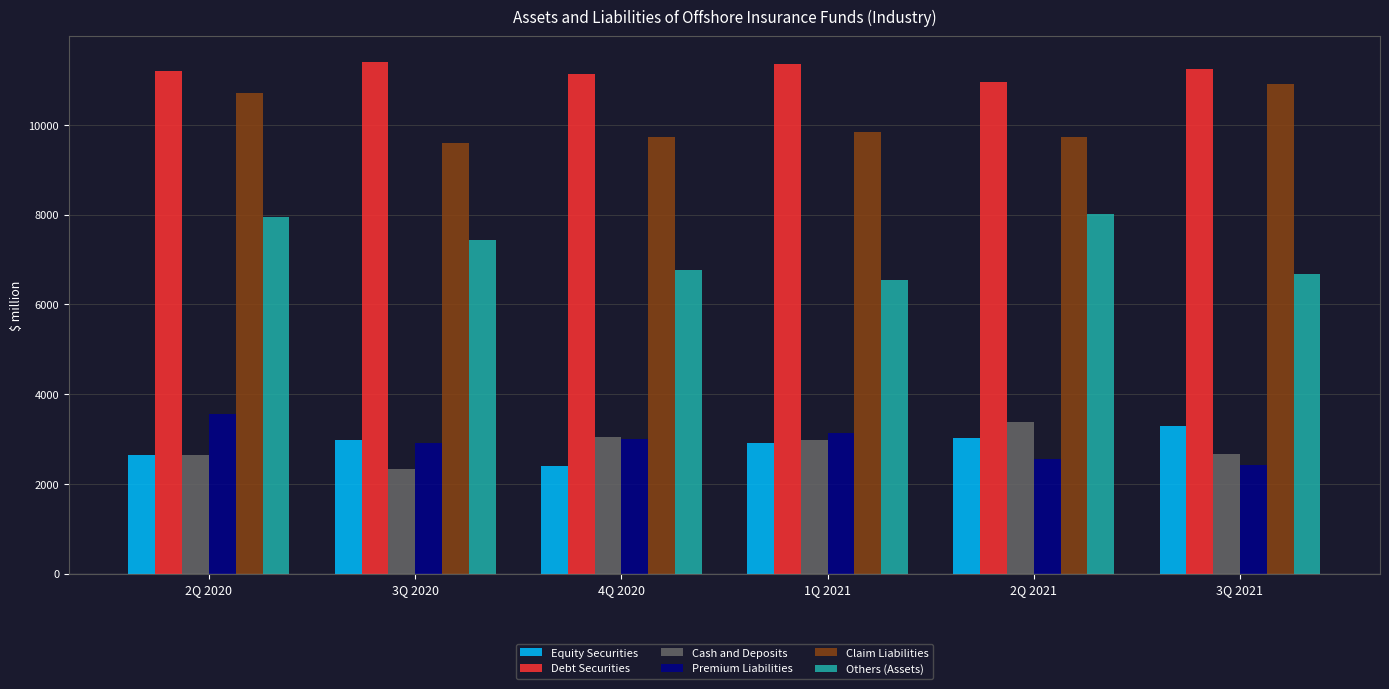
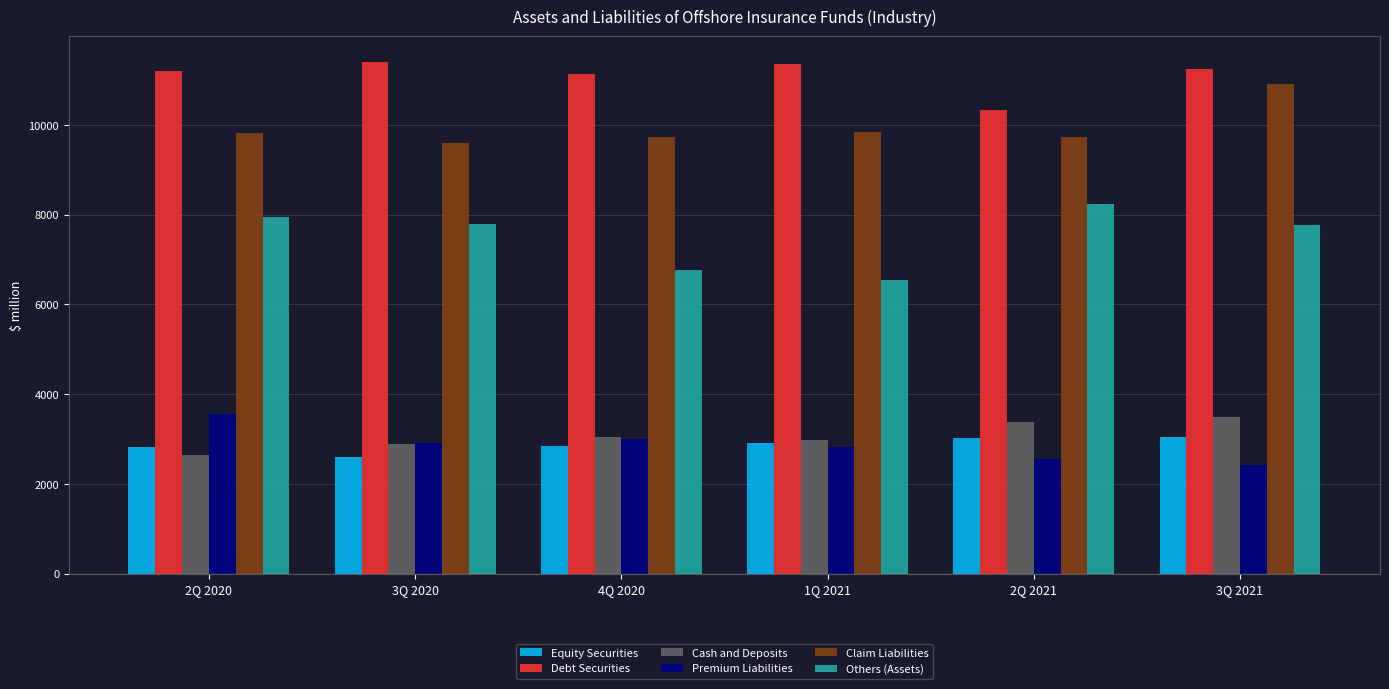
Equity Securities, 2Q 2020: 2600 -> 2800
Claim Liabilities, 2Q 2020: 10700 -> 9800
Equity Securities, 3Q 2020: 3000 -> 2600
Cash and Deposits, 3Q 2020: 2300 -> 2900
Others (Assets), 3Q 2020: 7400 -> 7800
Equity Securities, 4Q 2020: 2400 -> 2800
Premium Liabilities, 1Q 2021: 3100 -> 2800
Debt Securities, 2Q 2021: 11000 -> 10300
Others (Assets), 2Q 2021: 8000 -> 8200
Equity Securities, 3Q 2021: 3300 -> 3000
Cash and Deposits, 3Q 2021: 2700 -> 3500
Others (Assets), 3Q 2021: 6700 -> 7800
